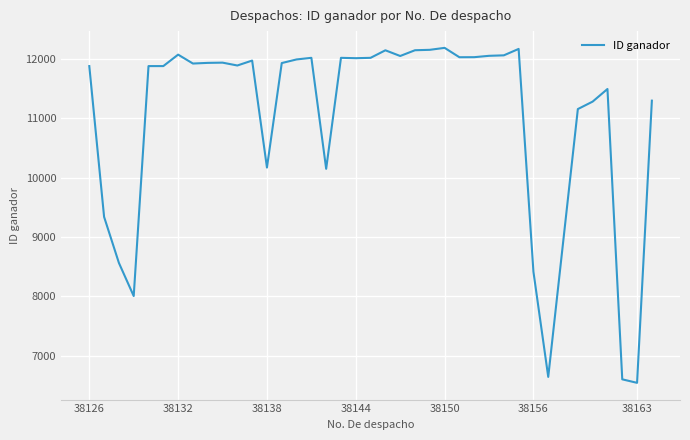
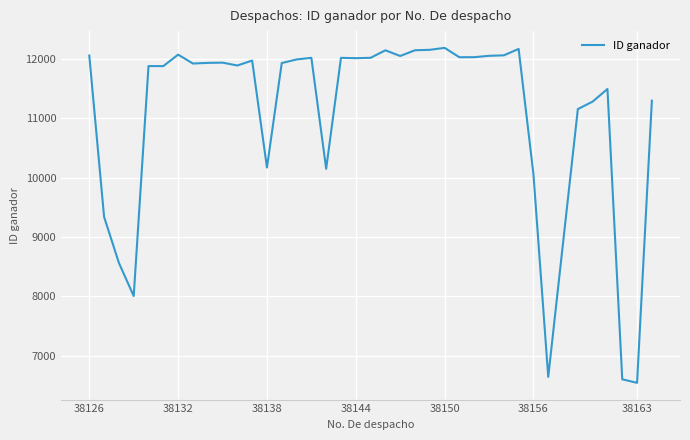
38126: 11900 -> 12100
38156: 8400 -> 10100
